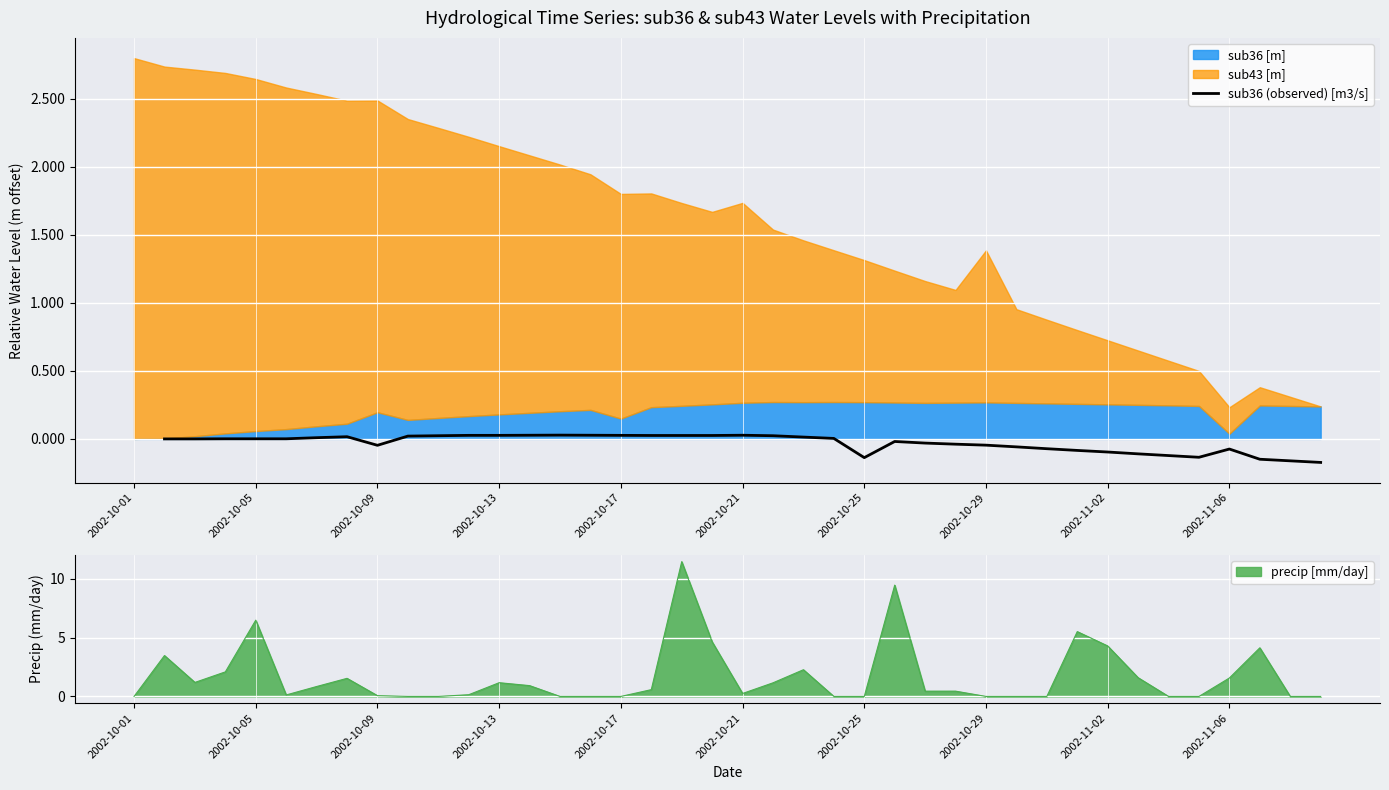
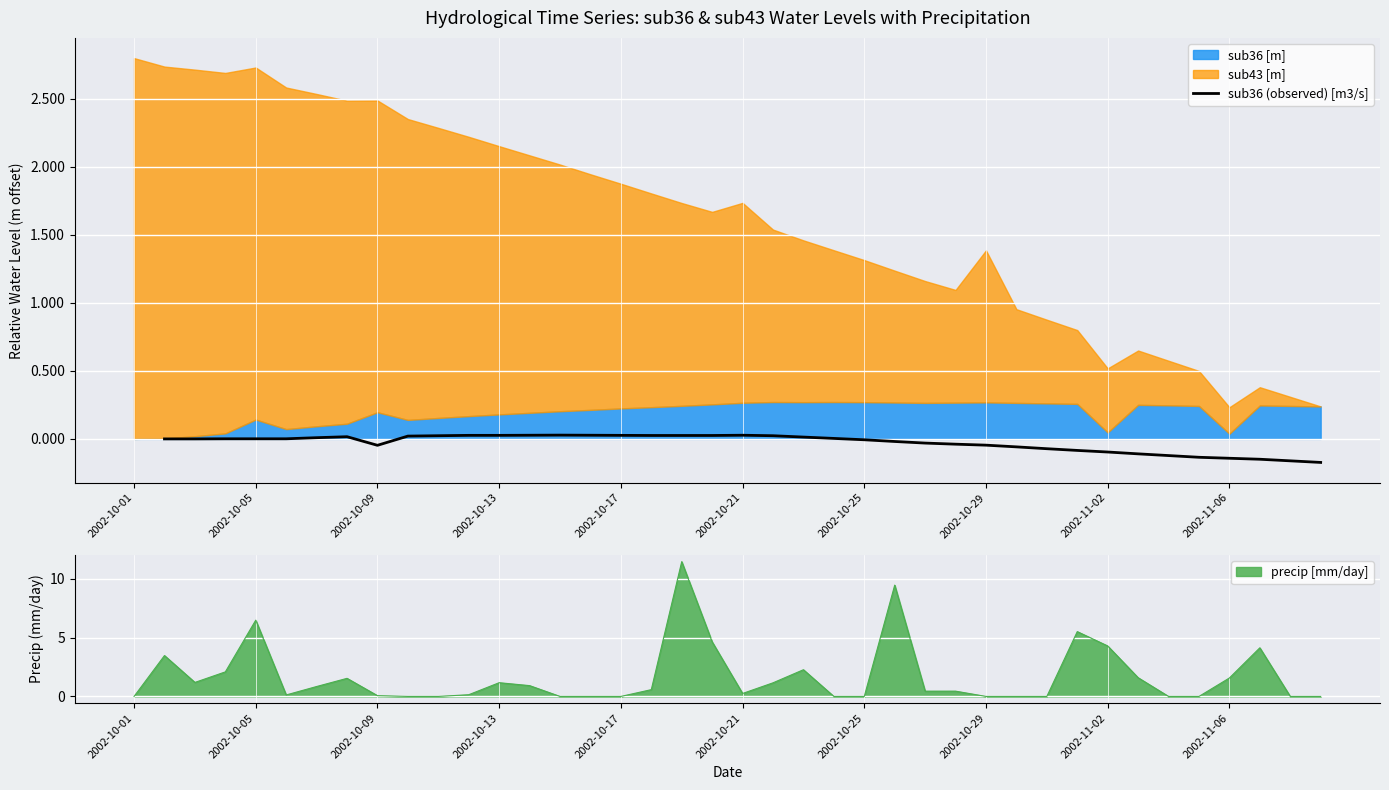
Hydrological Time Series: sub36 & sub43 Water Levels with Precipitation, sub36 [m], 2002-10-05: 0.06 -> 0.14
Hydrological Time Series: sub36 & sub43 Water Levels with Precipitation, sub36 [m], 2002-10-17: 0.15 -> 0.22
Hydrological Time Series: sub36 & sub43 Water Levels with Precipitation, sub36 (observed) [m3/s], 2002-10-25: -0.14 -> -0.01
Hydrological Time Series: sub36 & sub43 Water Levels with Precipitation, sub36 [m], 2002-11-02: 0.25 -> 0.05
Hydrological Time Series: sub36 & sub43 Water Levels with Precipitation, sub36 (observed) [m3/s], 2002-11-06: -0.07 -> -0.14
